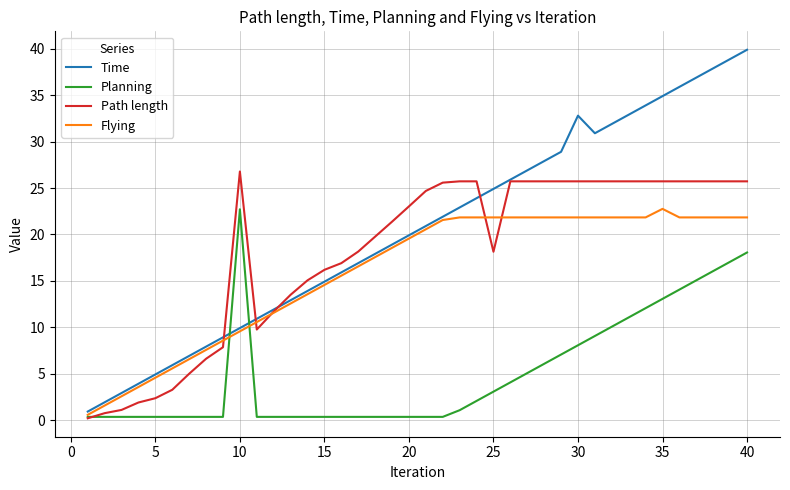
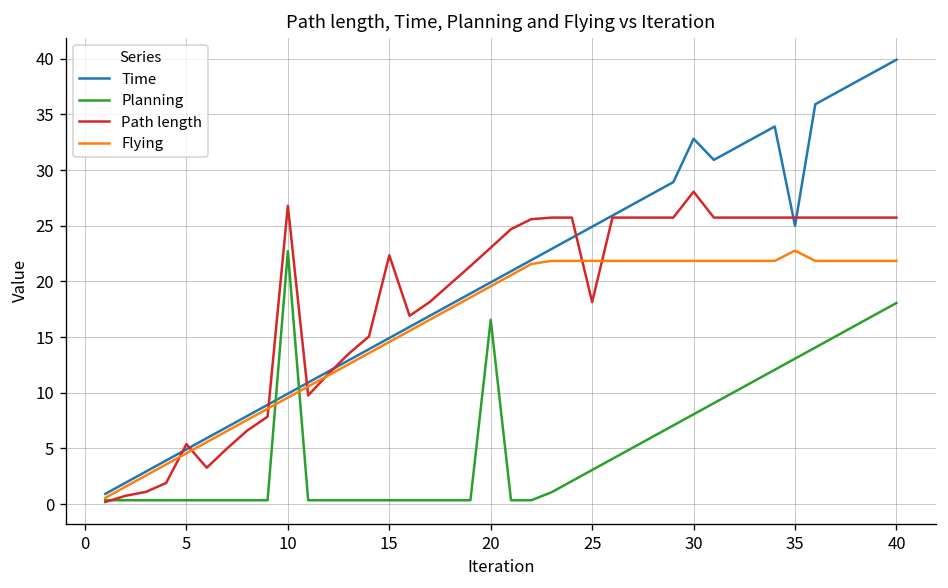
Path length, 5: 2 -> 5
Path length, 15: 16 -> 22
Planning, 20: 0 -> 17
Path length, 30: 26 -> 28
Time, 35: 35 -> 25
